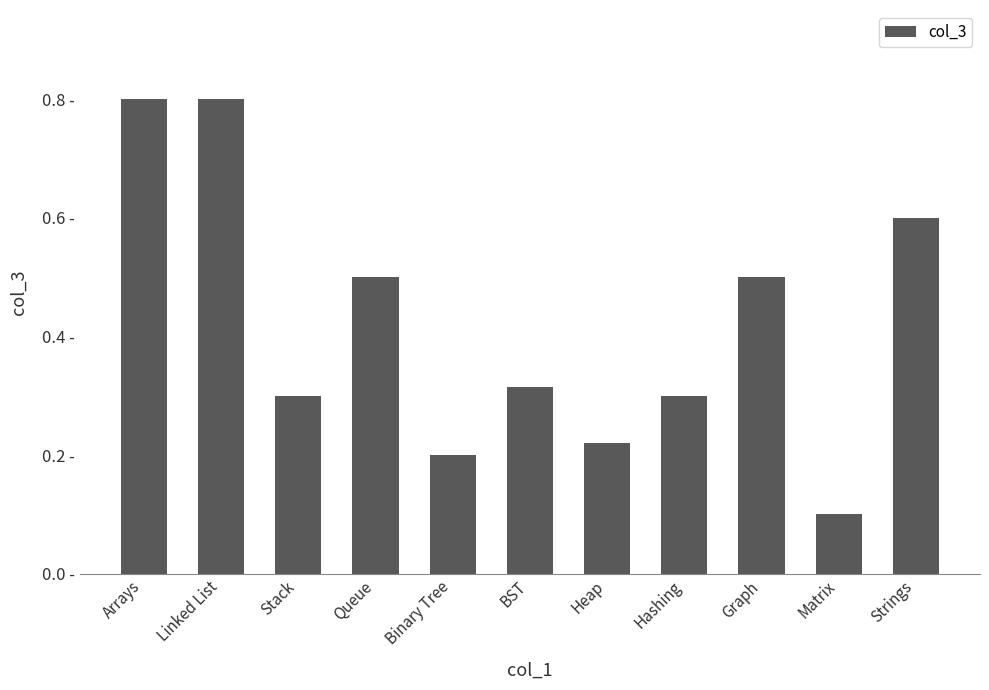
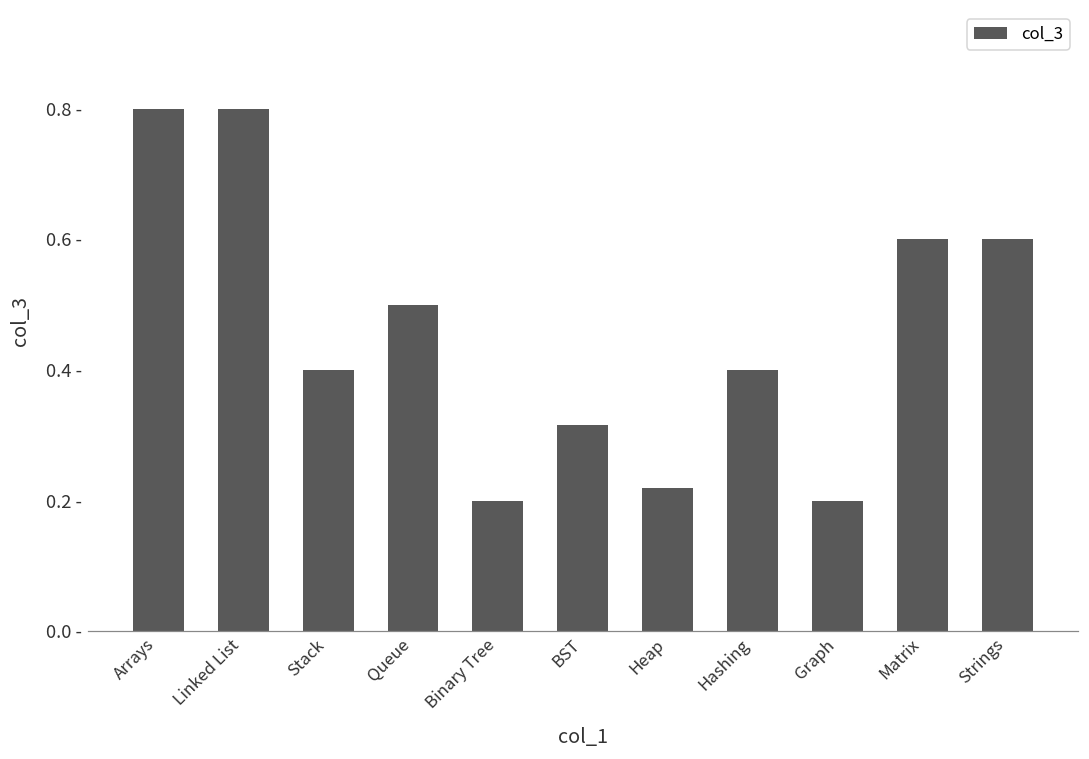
Stack: 0.3 - -> 0.4 -
Hashing: 0.3 - -> 0.4 -
Graph: 0.5 - -> 0.2 -
Matrix: 0.1 - -> 0.6 -
